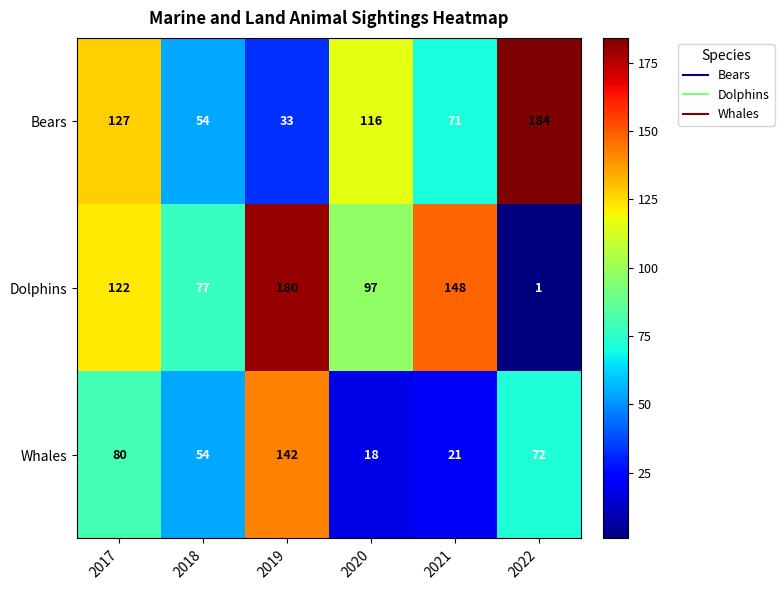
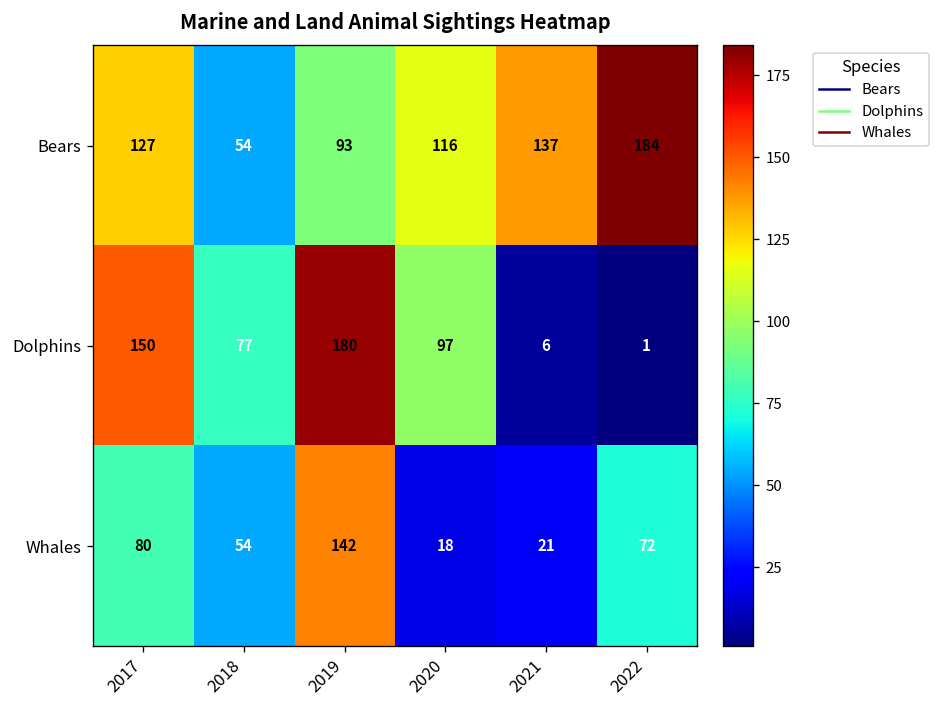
Bears, 2019: 33 -> 93
Bears, 2021: 71 -> 137
Dolphins, 2017: 122 -> 150
Dolphins, 2021: 148 -> 6
